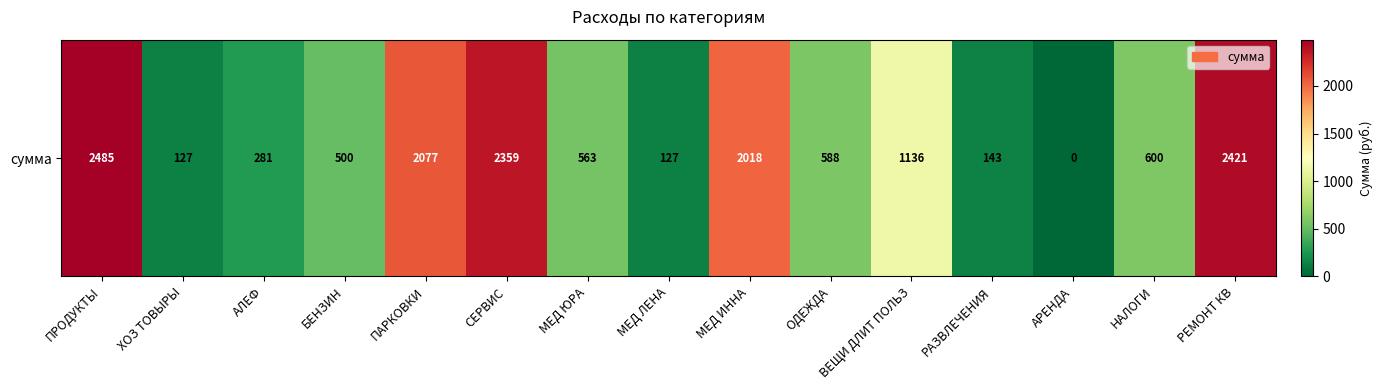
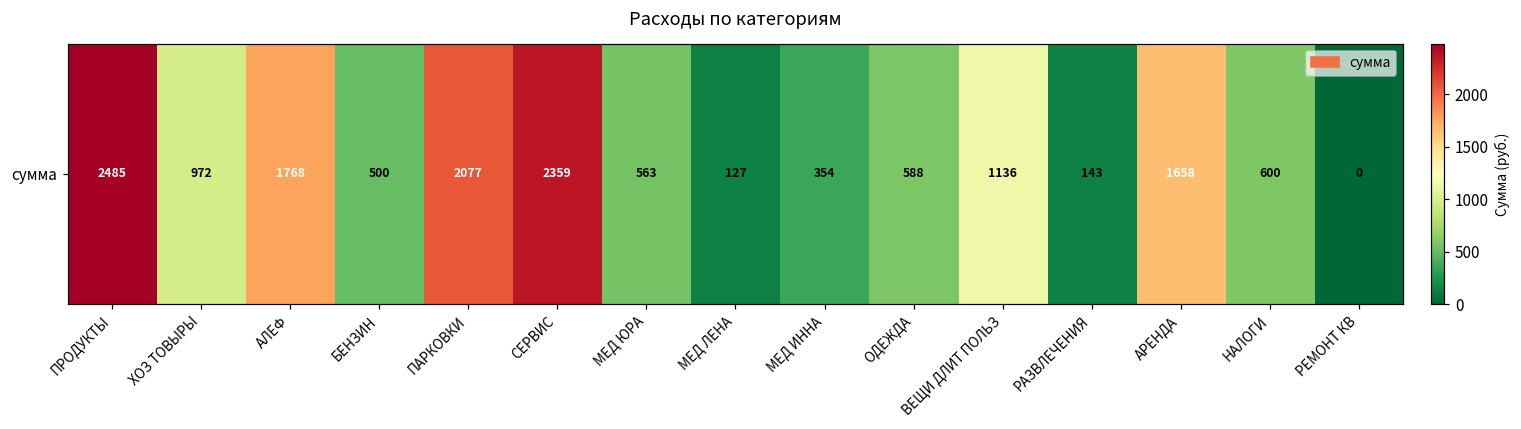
сумма, ХОЗ ТОВЫРЫ: 127 -> 972
сумма, АЛЕФ: 281 -> 1768
сумма, МЕД ИННА: 2018 -> 354
сумма, АРЕНДА: 0 -> 1658
сумма, РЕМОНТ КВ: 2421 -> 0
